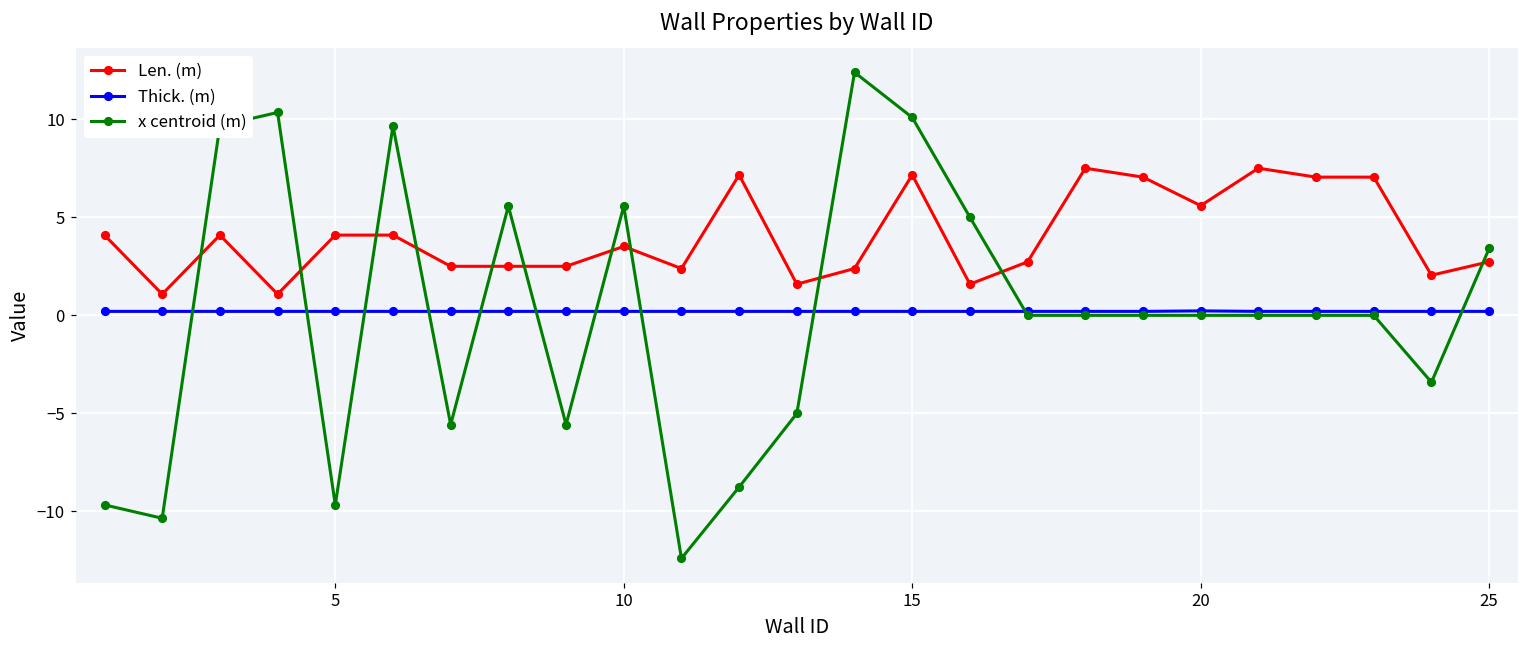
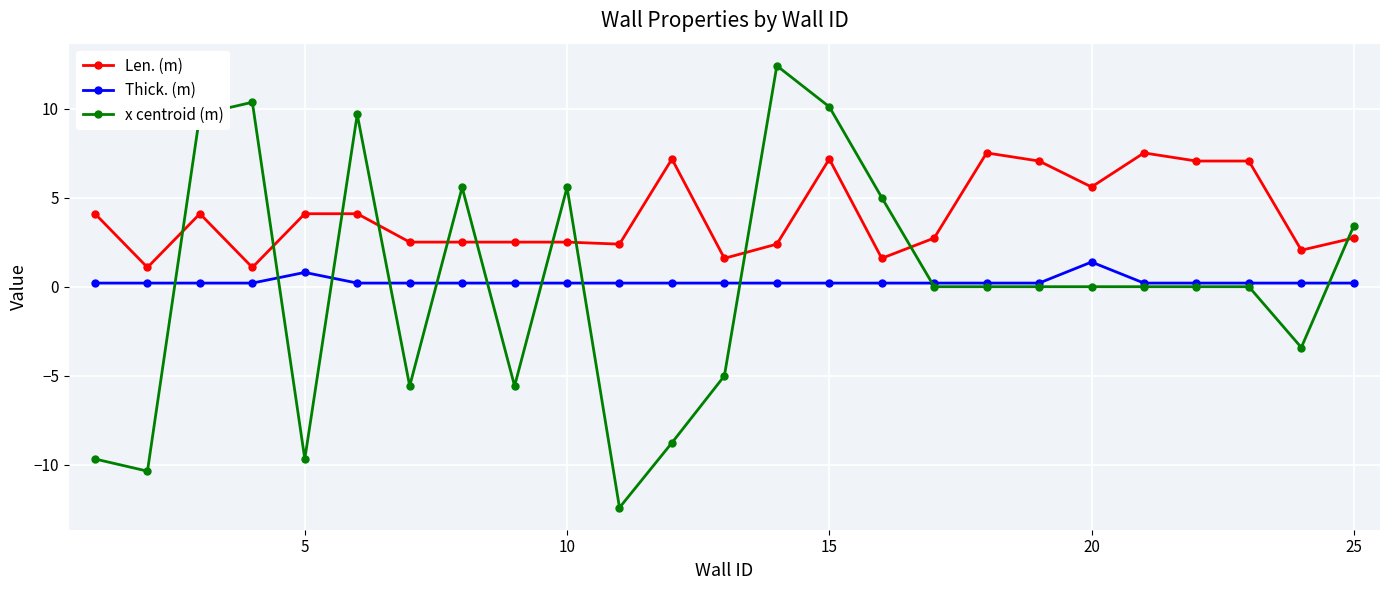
Thick. (m), 5: 0.2 -> 0.8
Len. (m), 10: 3.5 -> 2.5
Thick. (m), 20: 0.2 -> 1.4
